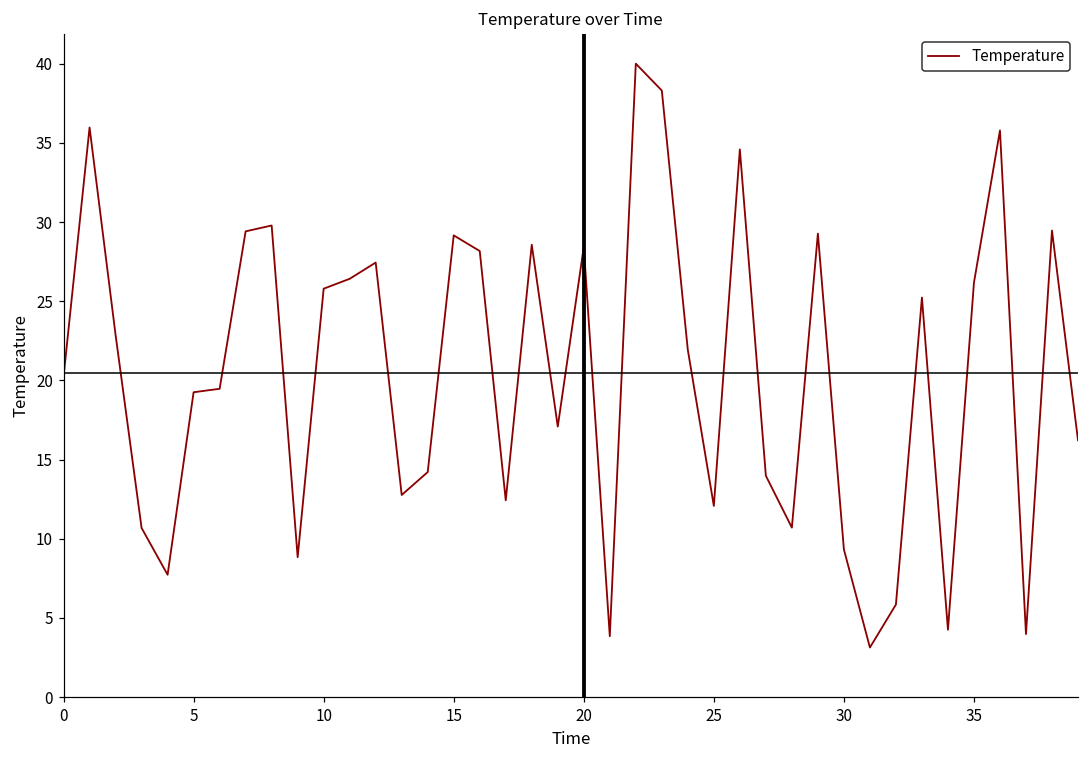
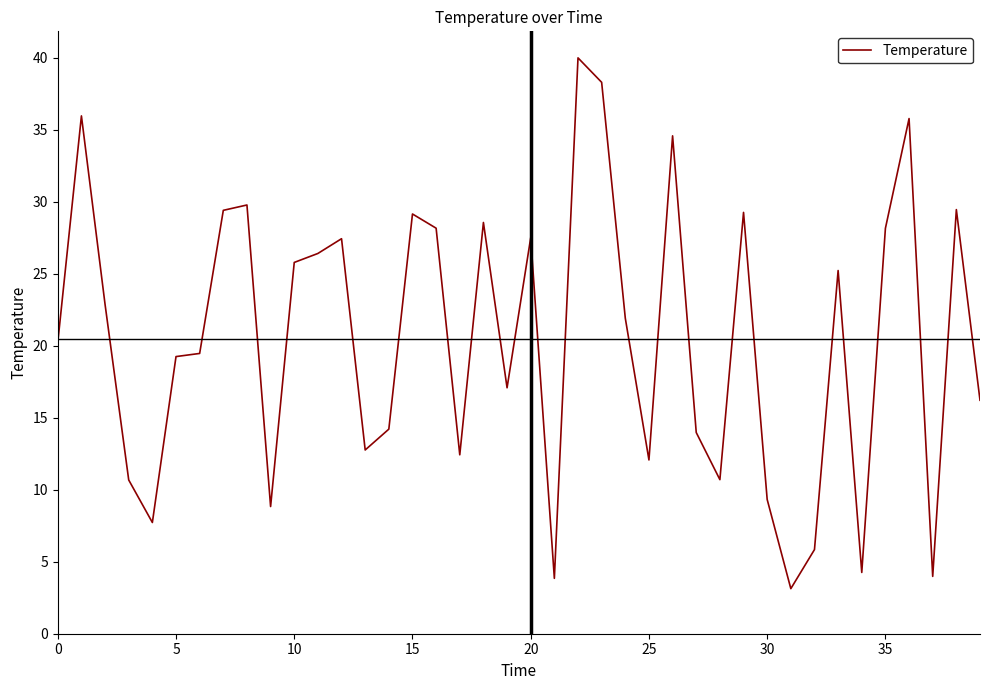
20: 28.4 -> 27.5
35: 26.2 -> 28.2
